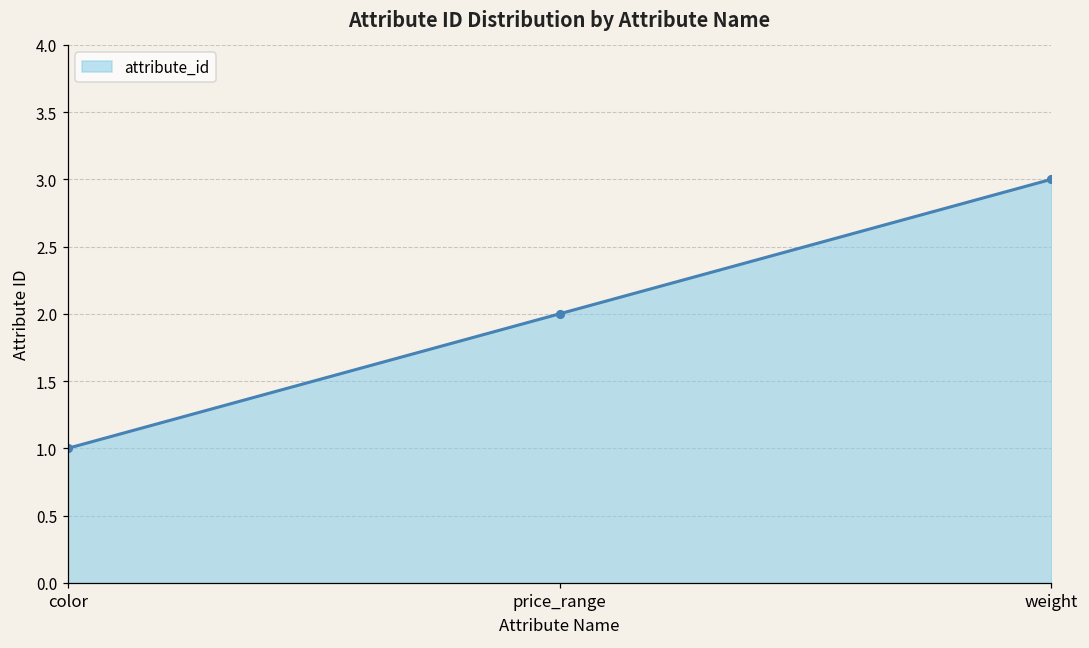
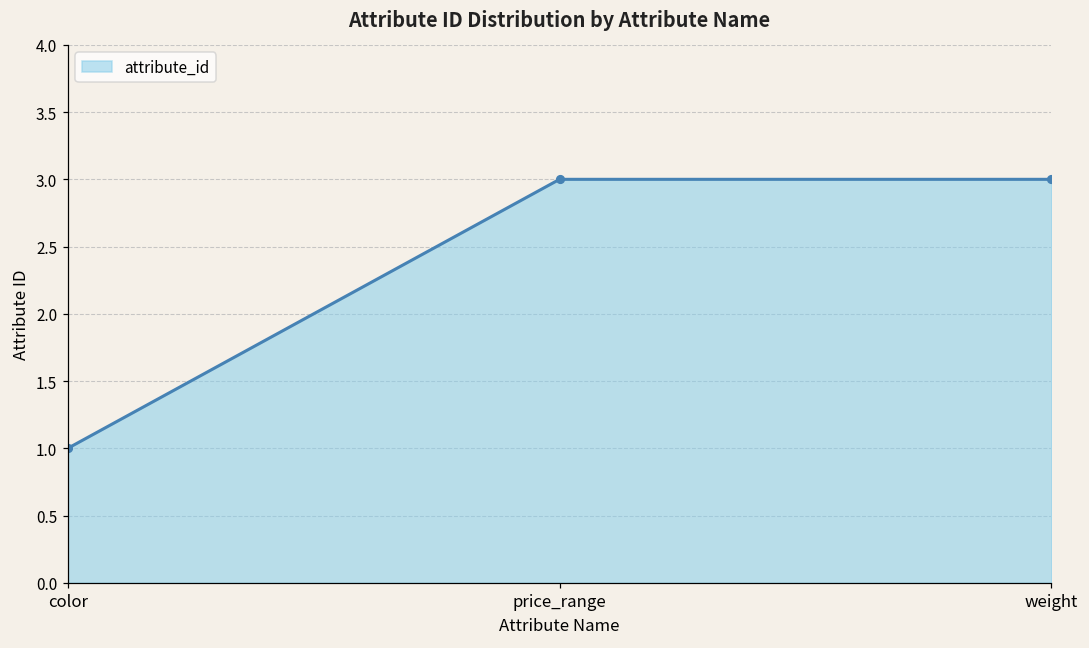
price_range: 2 -> 3
